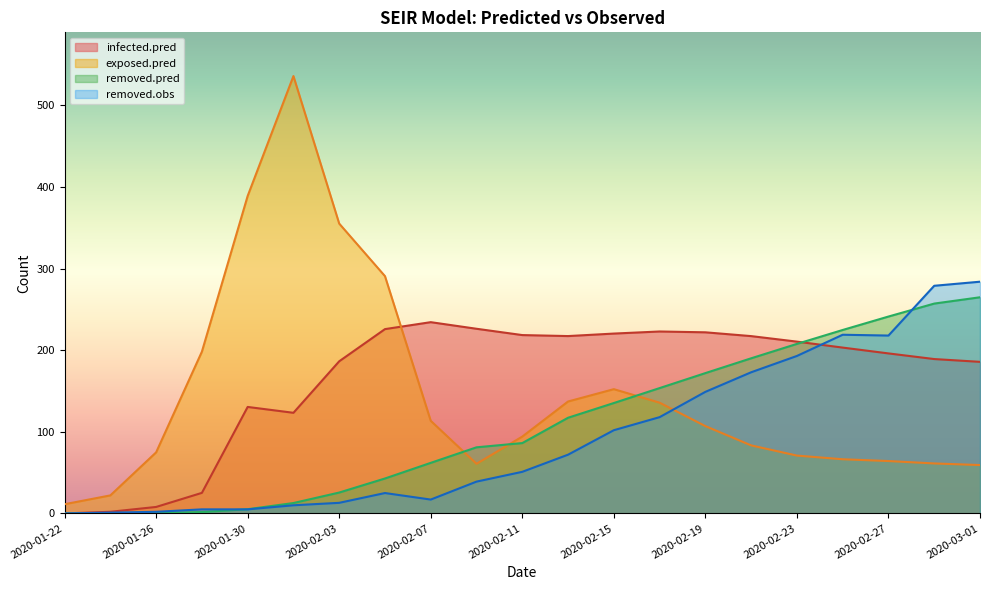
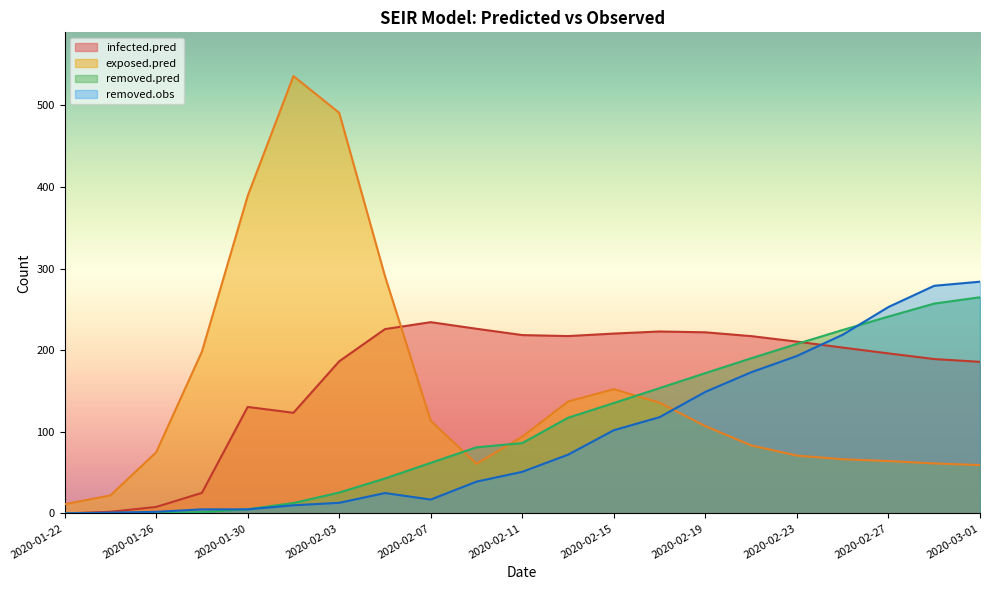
exposed.pred, 2020-02-03: 360 -> 490
removed.obs, 2020-02-27: 220 -> 250
